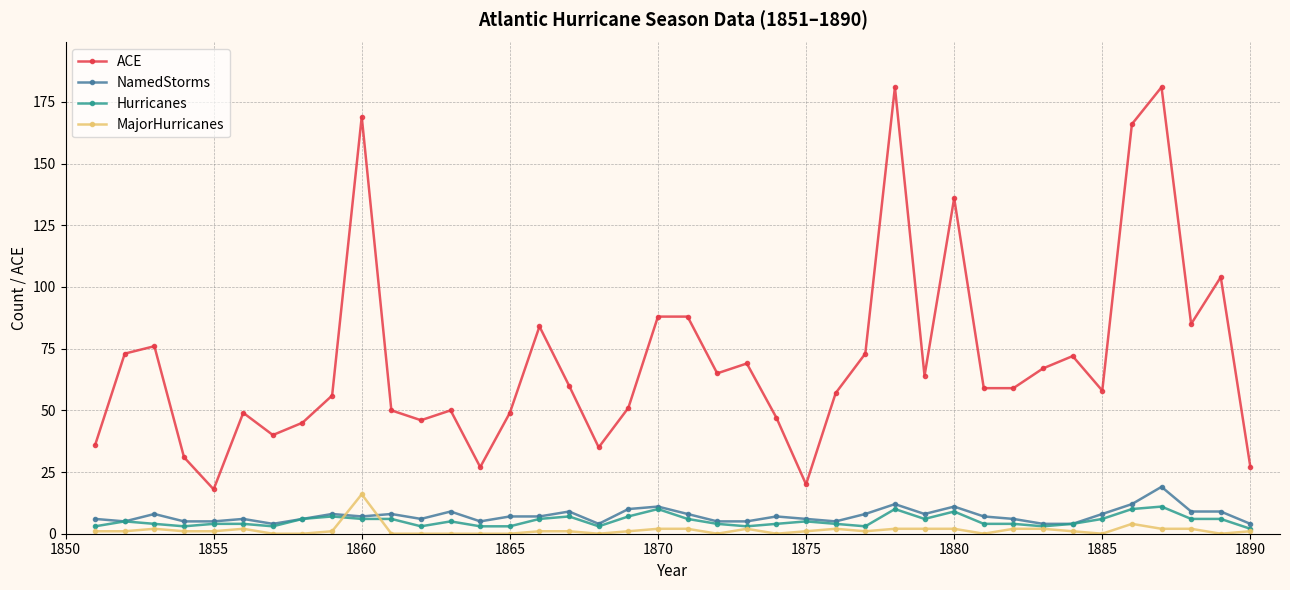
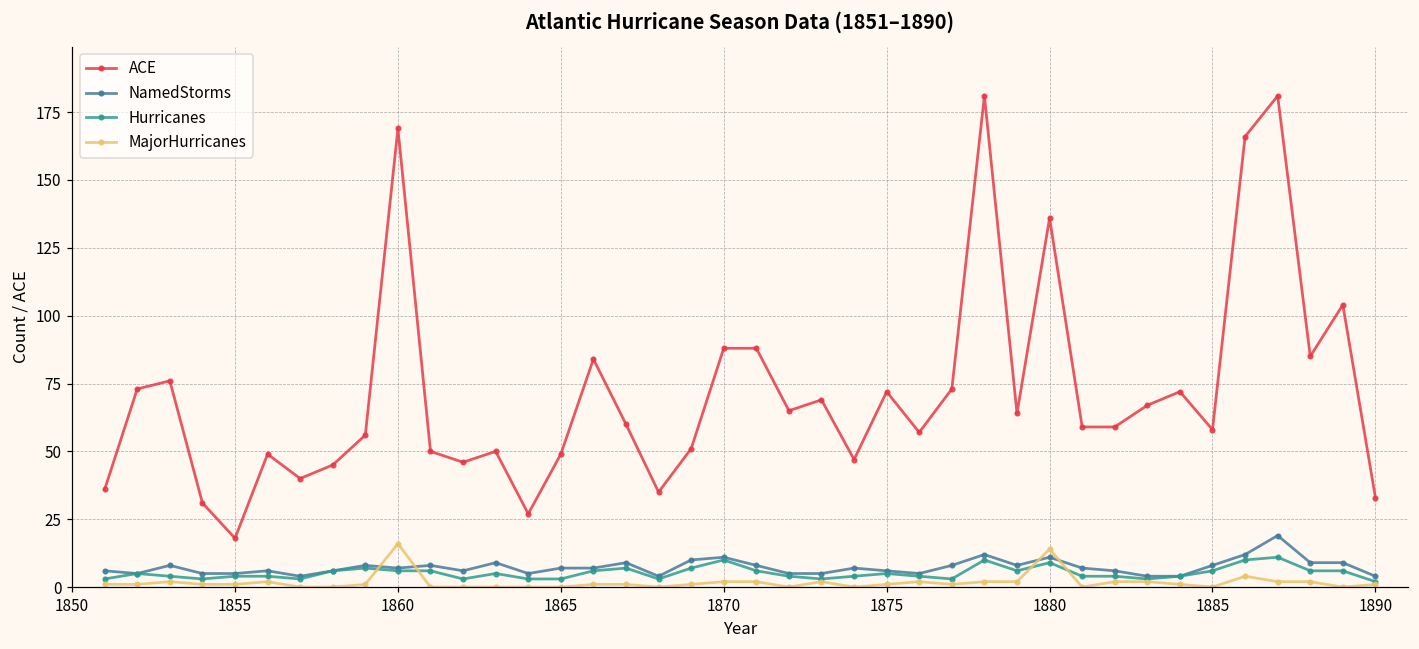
ACE, 1875: 20 -> 72
MajorHurricanes, 1880: 2 -> 14
ACE, 1890: 27 -> 33
